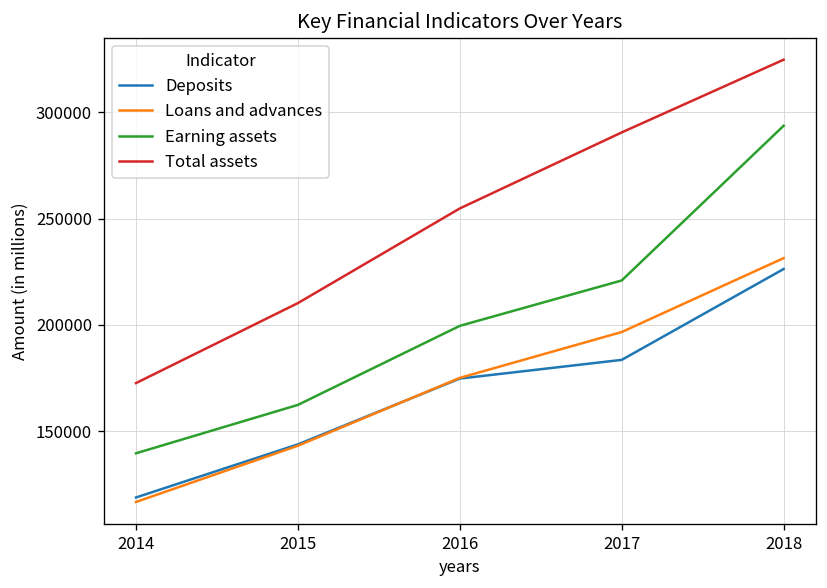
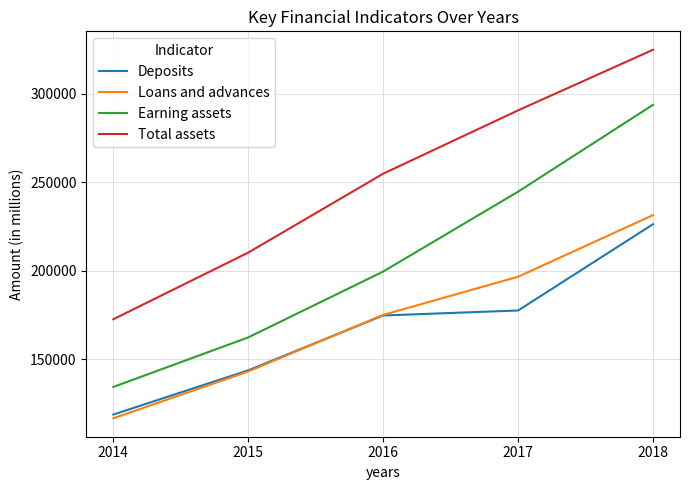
Earning assets, 2014: 140000 -> 134000
Deposits, 2017: 183000 -> 178000
Earning assets, 2017: 221000 -> 245000
